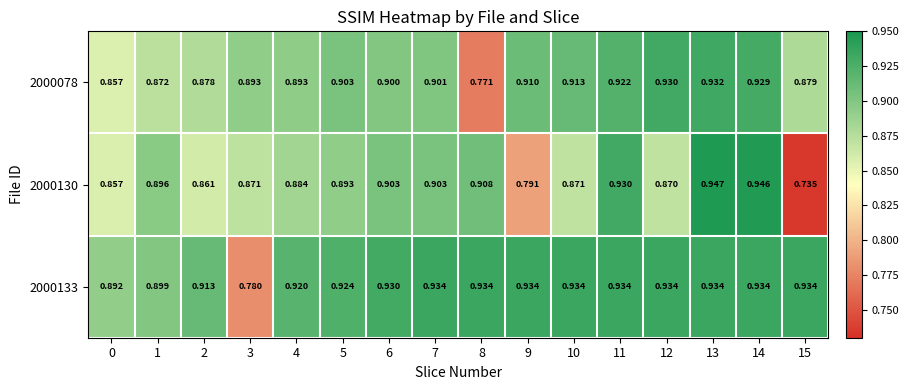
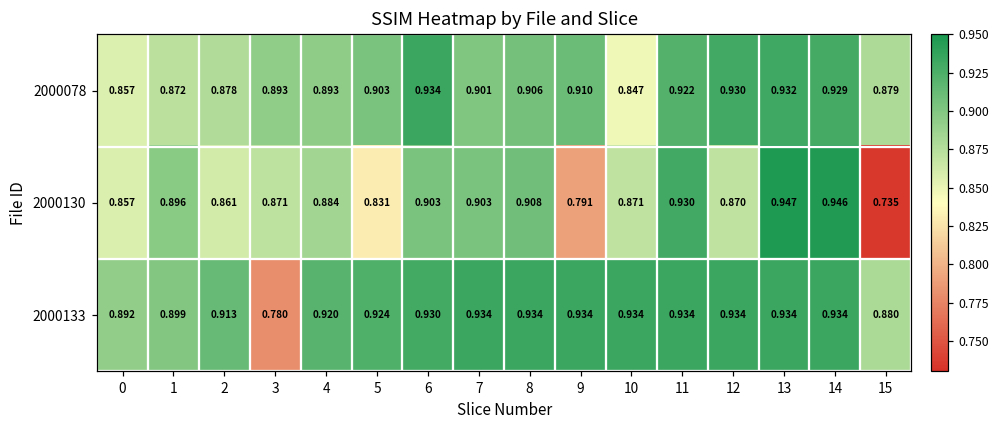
2000078, 6: 0.900 -> 0.934
2000078, 8: 0.771 -> 0.906
2000078, 10: 0.913 -> 0.847
2000130, 5: 0.893 -> 0.831
2000133, 15: 0.934 -> 0.880
